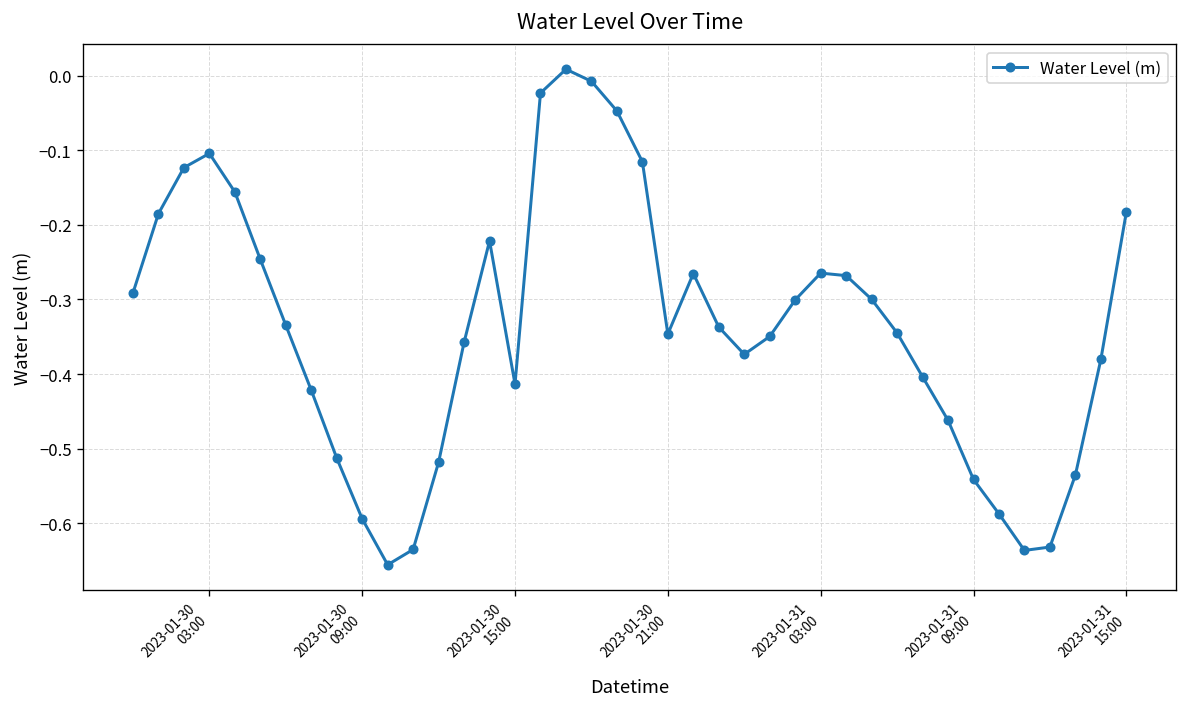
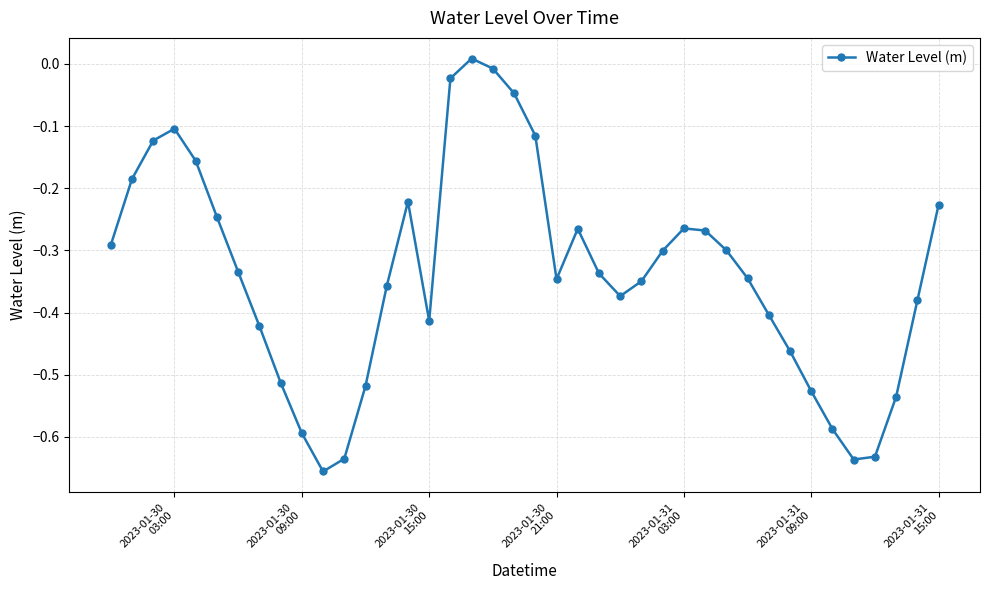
2023-01-31 09:00: -0.54 -> -0.53
2023-01-31 15:00: -0.18 -> -0.23
